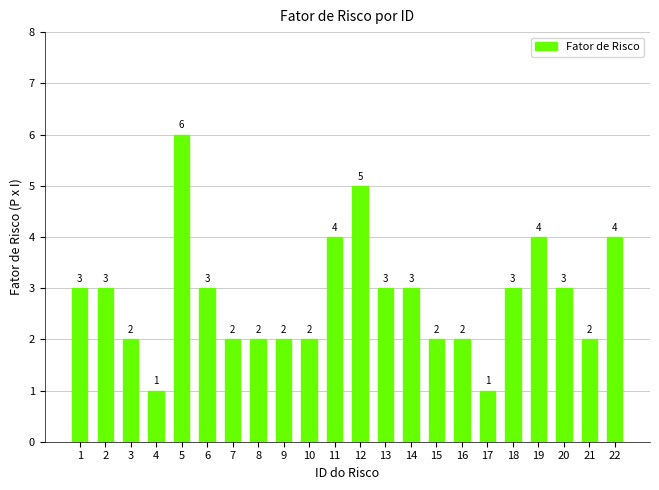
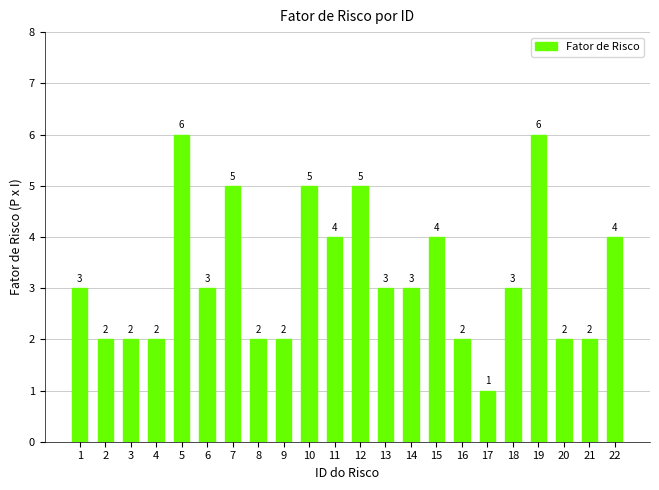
2: 3 -> 2
4: 1 -> 2
7: 2 -> 5
10: 2 -> 5
15: 2 -> 4
19: 4 -> 6
20: 3 -> 2
